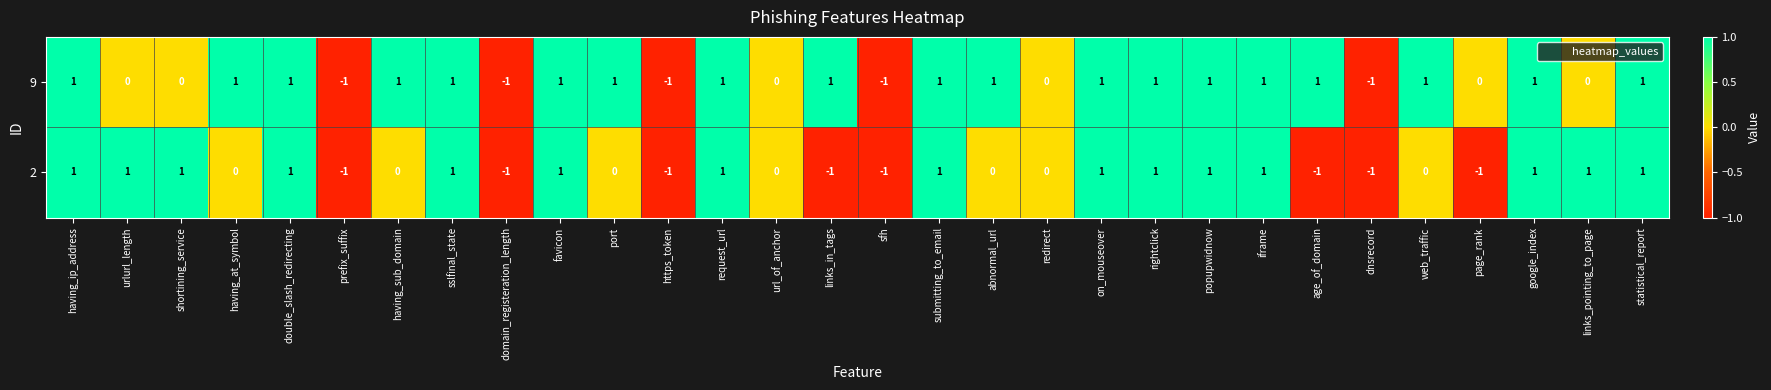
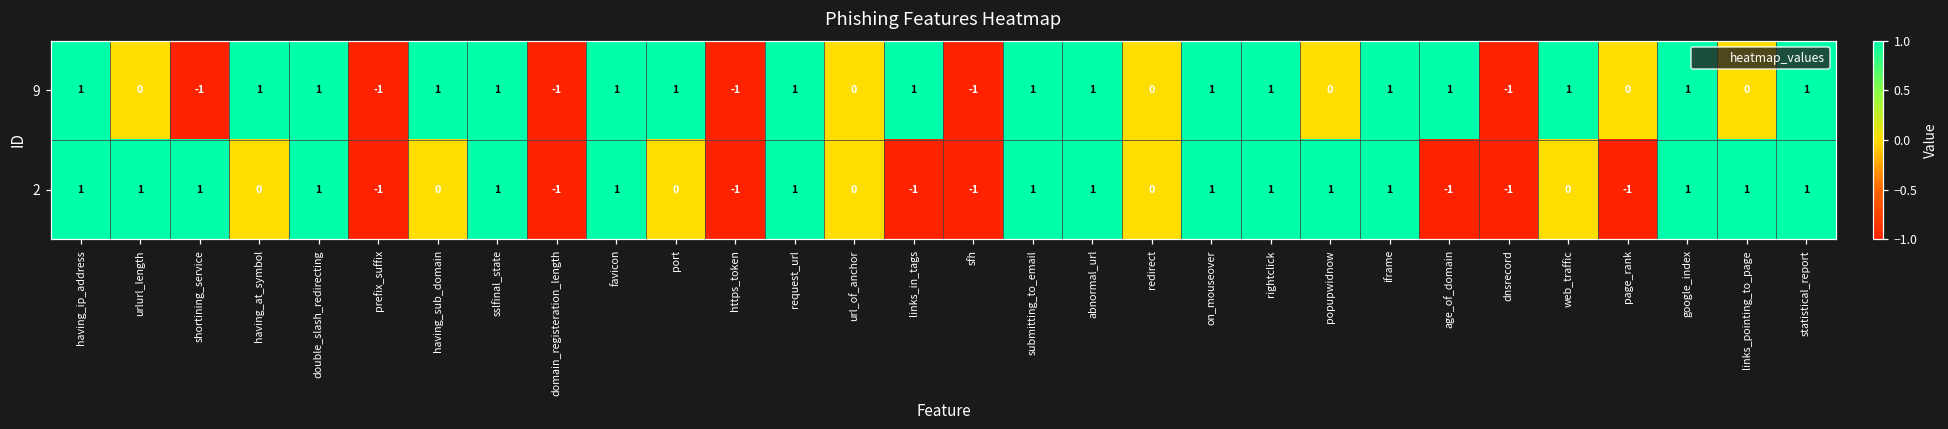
9, shortining_service: 0 -> -1
9, popupwidnow: 1 -> 0
2, abnormal_url: 0 -> 1
